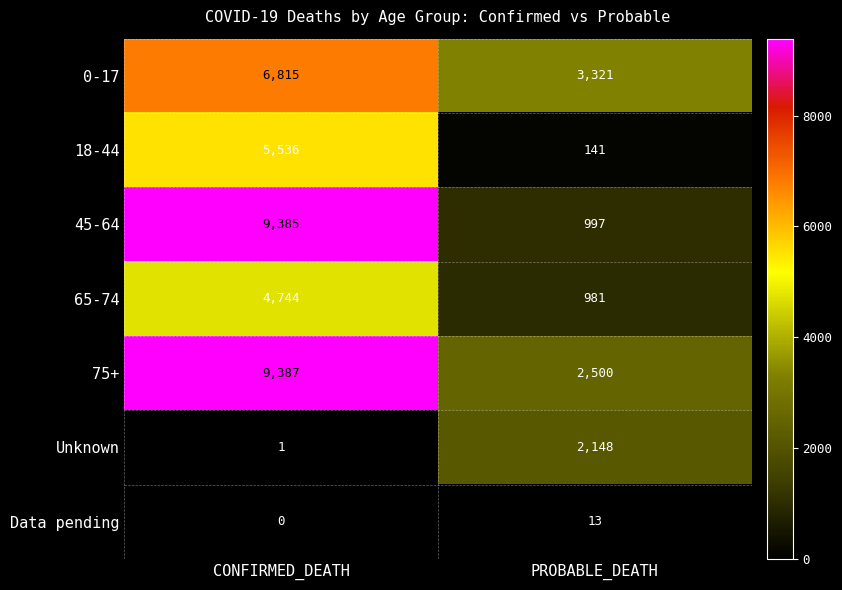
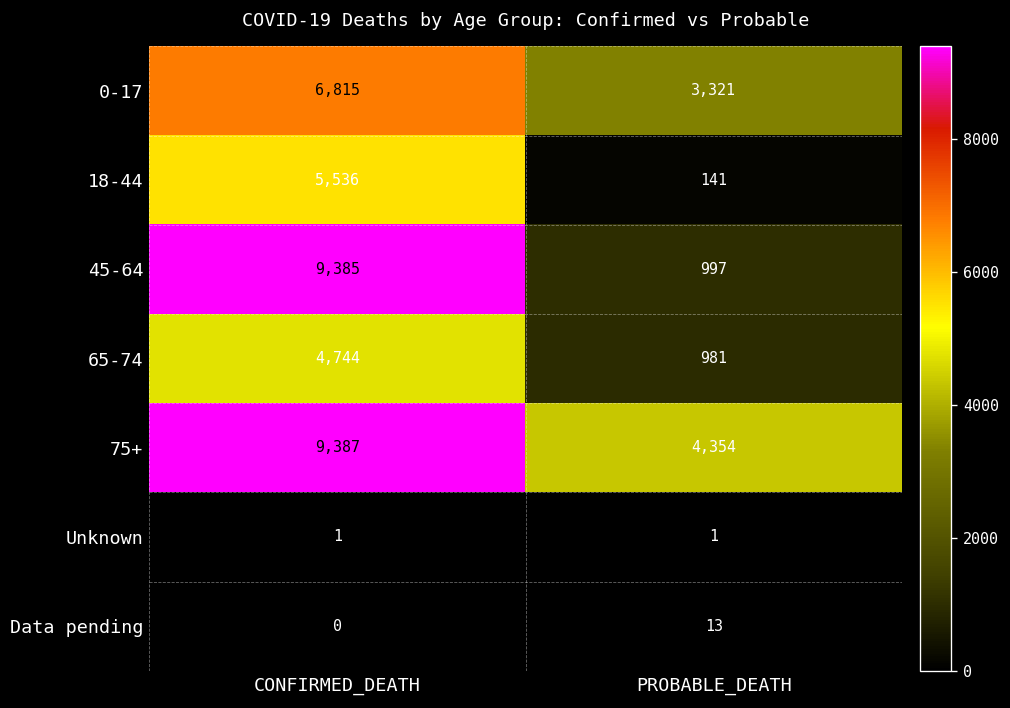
75+, PROBABLE_DEATH: 2,500 -> 4,354
Unknown, PROBABLE_DEATH: 2,148 -> 1
